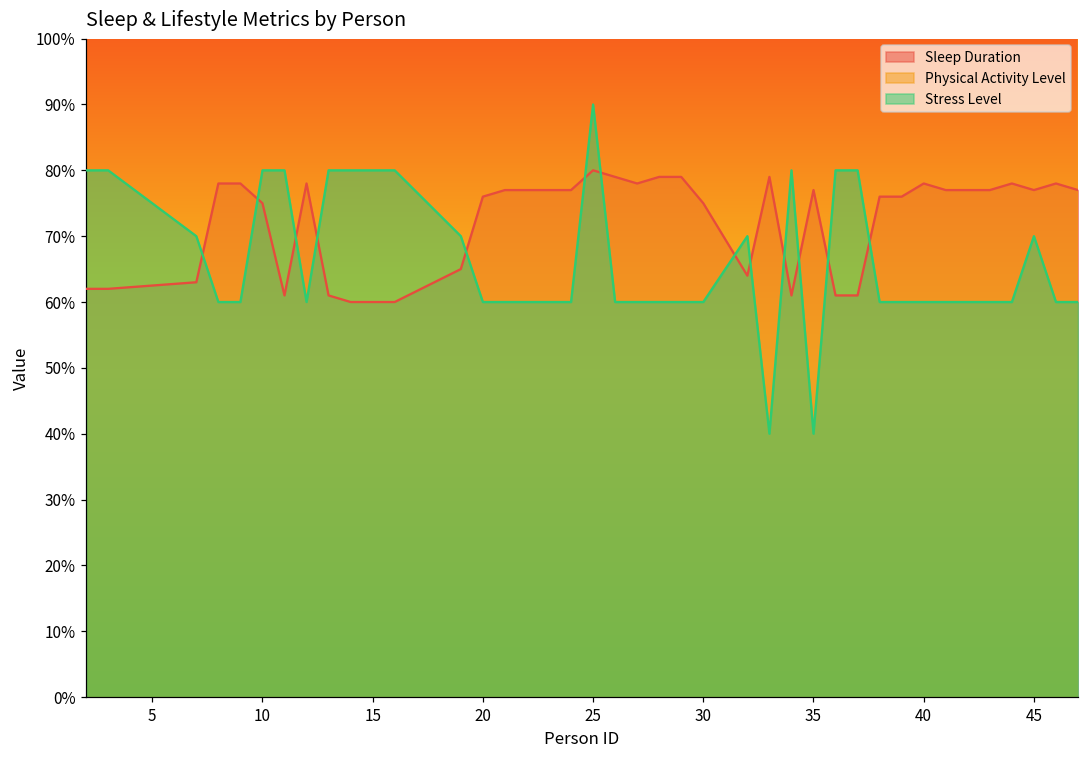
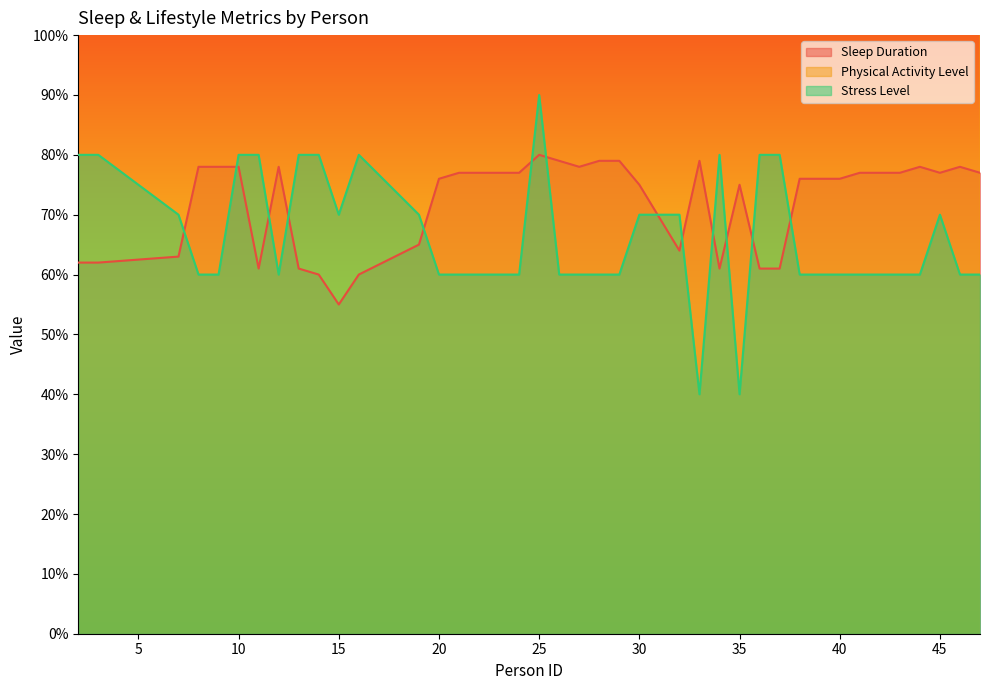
Sleep Duration, 10: 75% -> 78%
Sleep Duration, 15: 60% -> 55%
Stress Level, 15: 80% -> 70%
Stress Level, 30: 60% -> 70%
Sleep Duration, 35: 77% -> 75%
Sleep Duration, 40: 78% -> 76%
